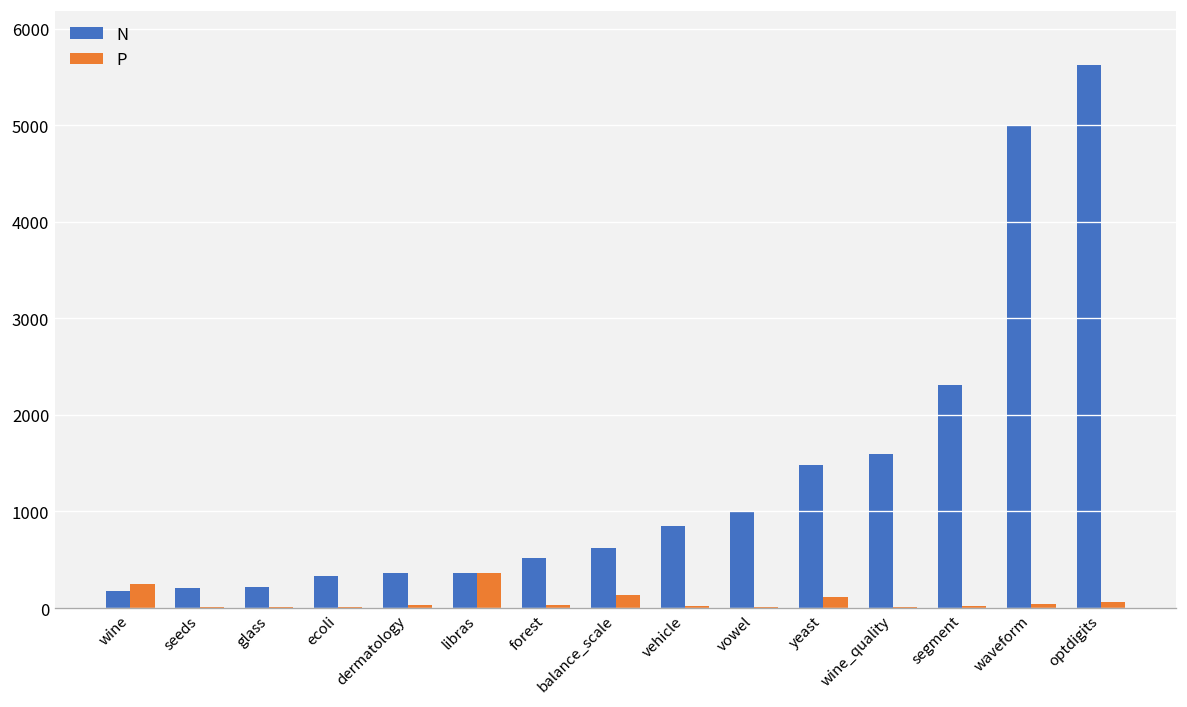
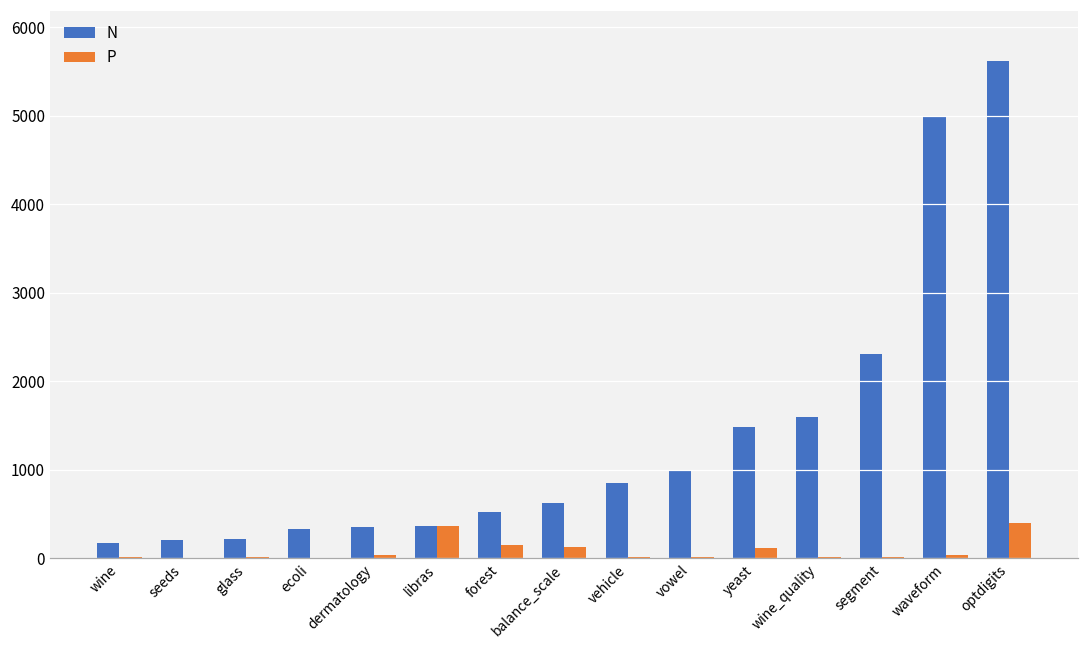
P, wine: 300 -> 0
P, forest: 0 -> 200
P, optdigits: 100 -> 400
